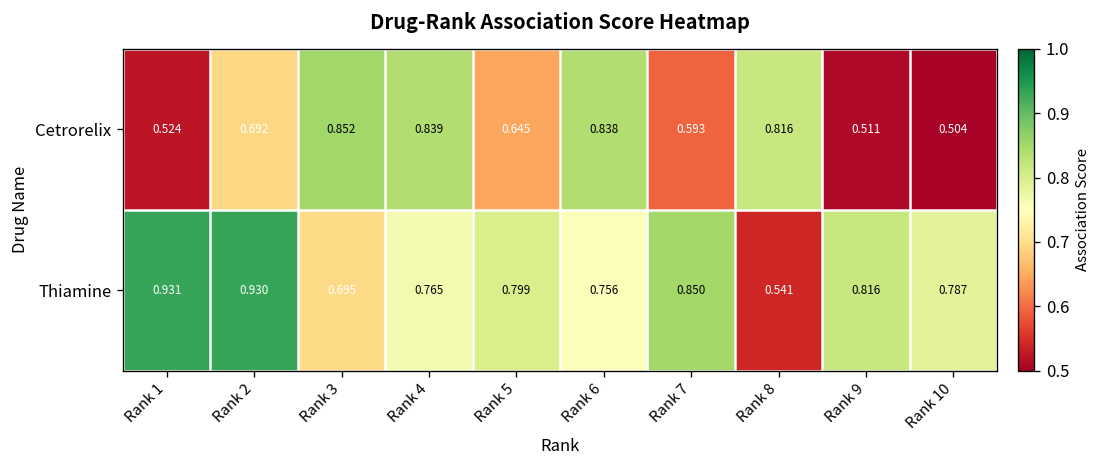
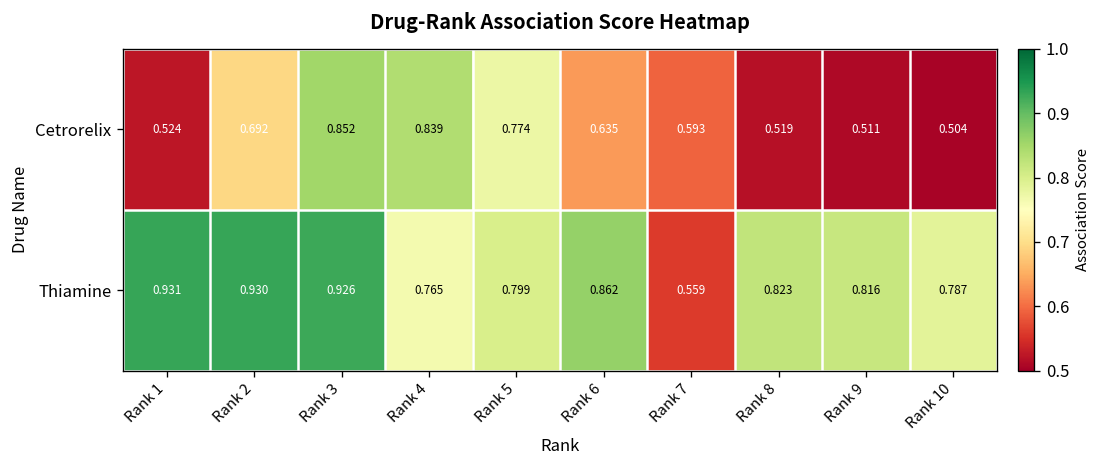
Cetrorelix, Rank 5: 0.645 -> 0.774
Cetrorelix, Rank 6: 0.838 -> 0.635
Cetrorelix, Rank 8: 0.816 -> 0.519
Thiamine, Rank 3: 0.695 -> 0.926
Thiamine, Rank 6: 0.756 -> 0.862
Thiamine, Rank 7: 0.850 -> 0.559
Thiamine, Rank 8: 0.541 -> 0.823
